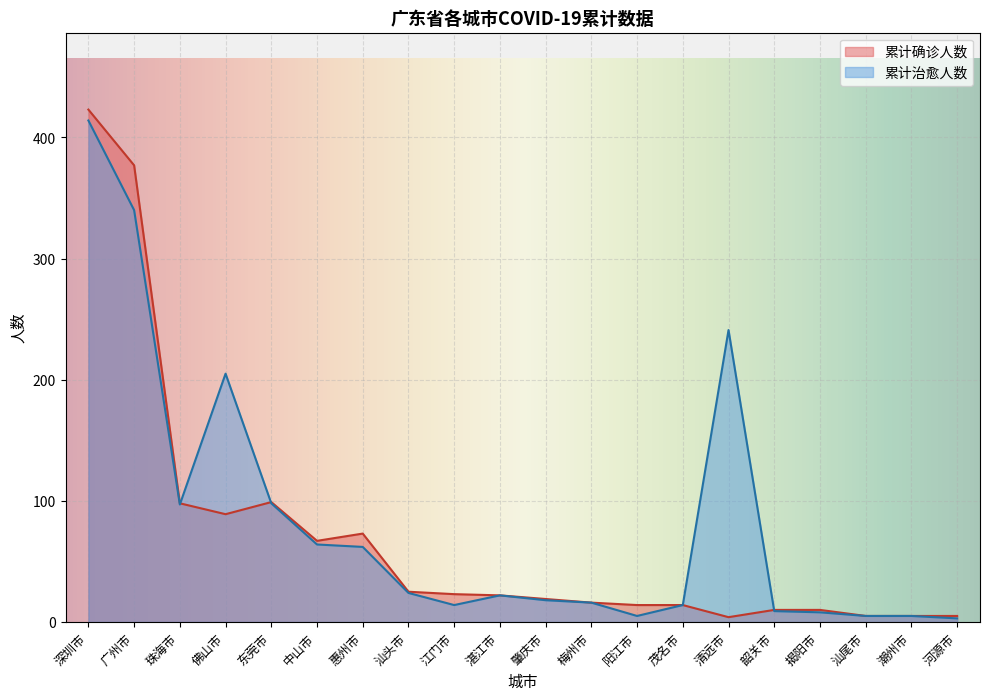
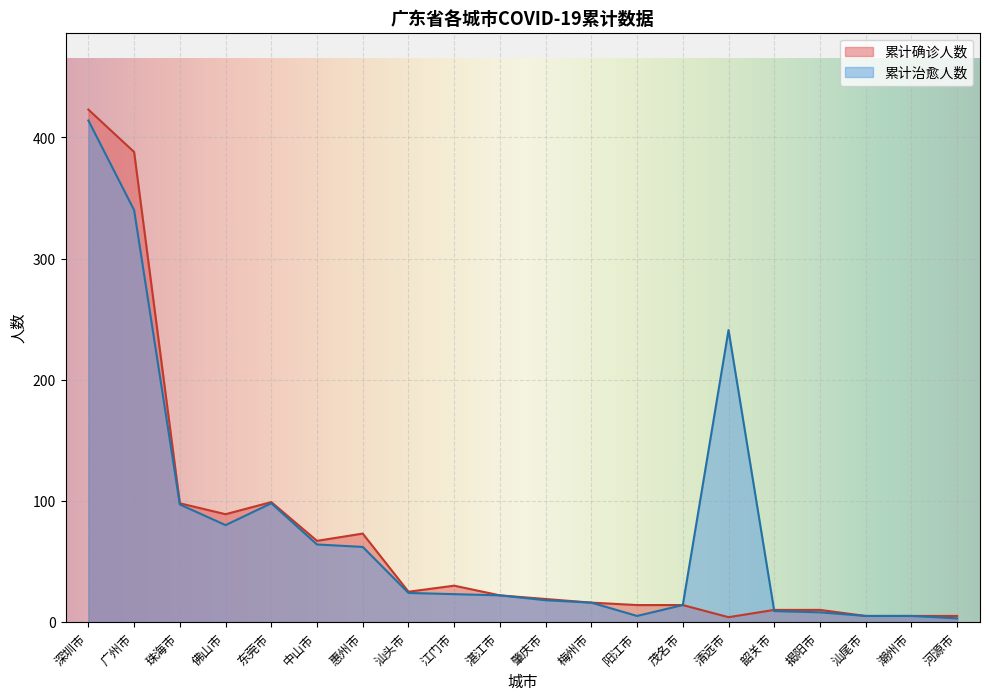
累计确诊人数, 广州市: 377 -> 388
累计治愈人数, 佛山市: 205 -> 80
累计确诊人数, 江门市: 23 -> 30
累计治愈人数, 江门市: 14 -> 23
